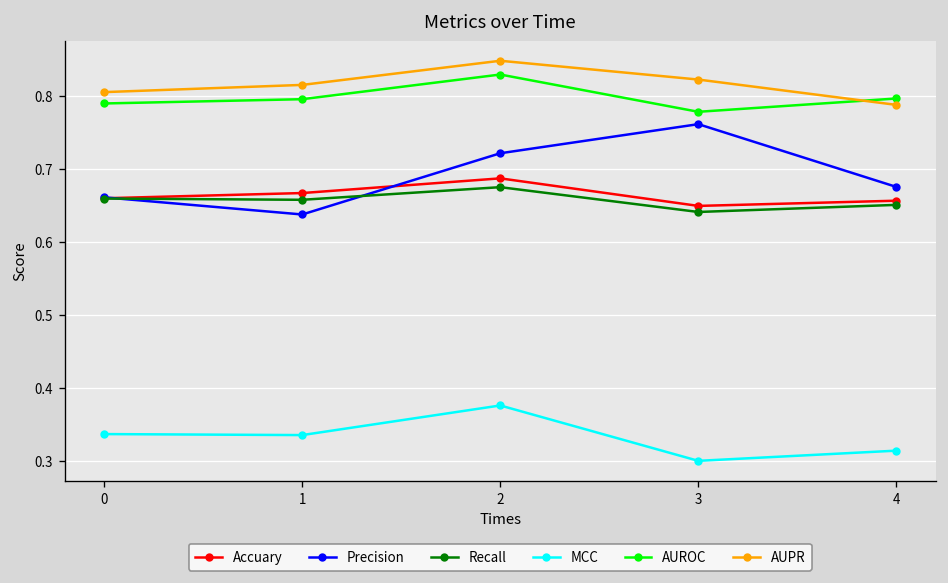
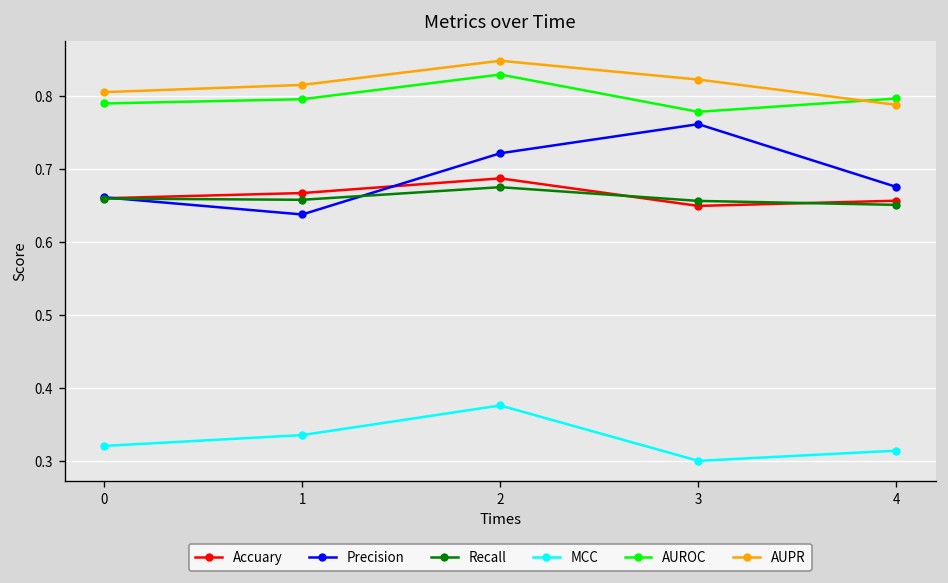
MCC, 0: 0.34 -> 0.32
Recall, 3: 0.64 -> 0.66
